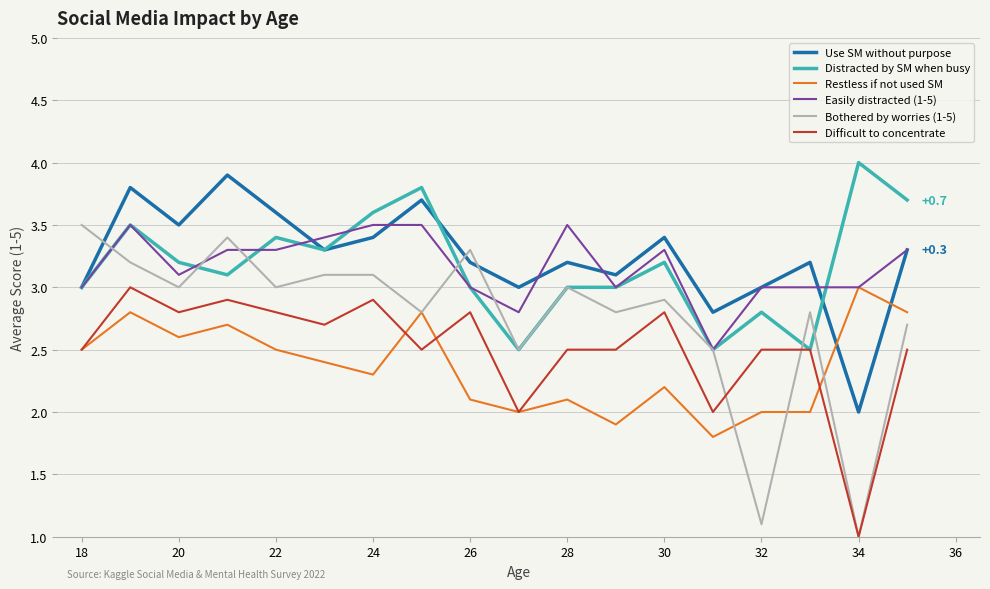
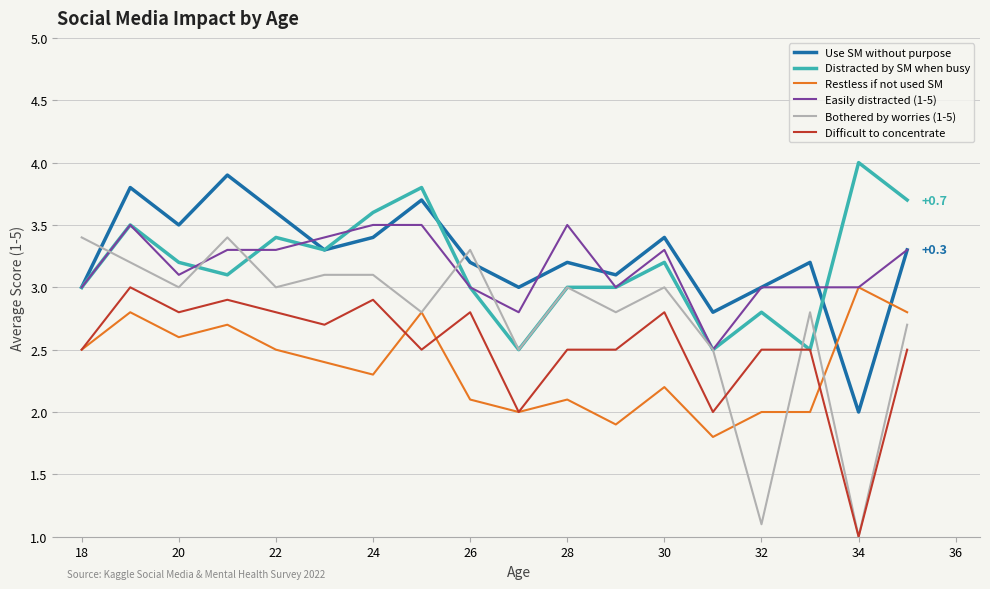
Bothered by worries (1-5), 18: 3.5 -> 3.4
Bothered by worries (1-5), 30: 2.9 -> 3.0
